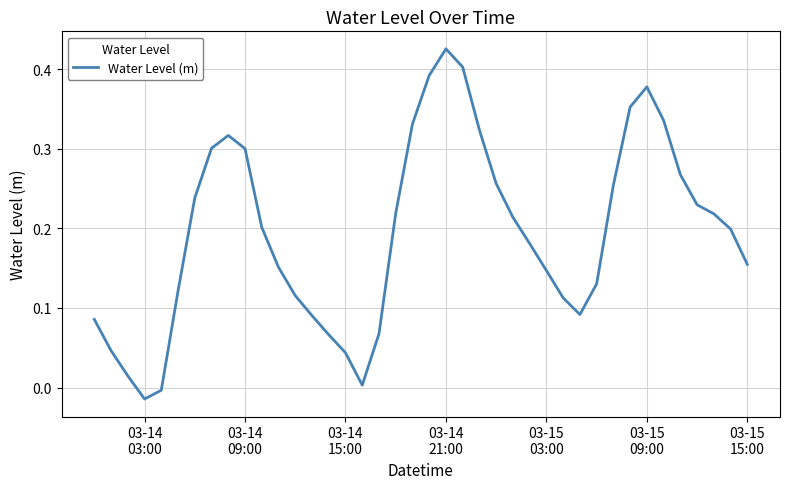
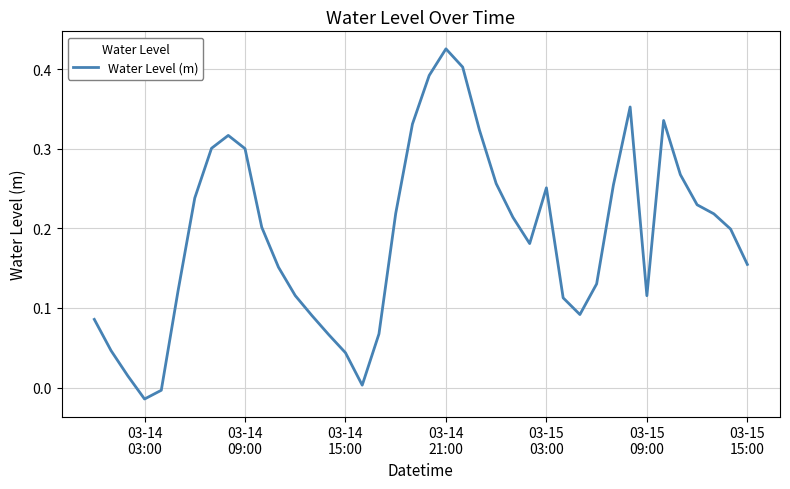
03-15 03:00: 0.15 -> 0.25
03-15 09:00: 0.38 -> 0.12
